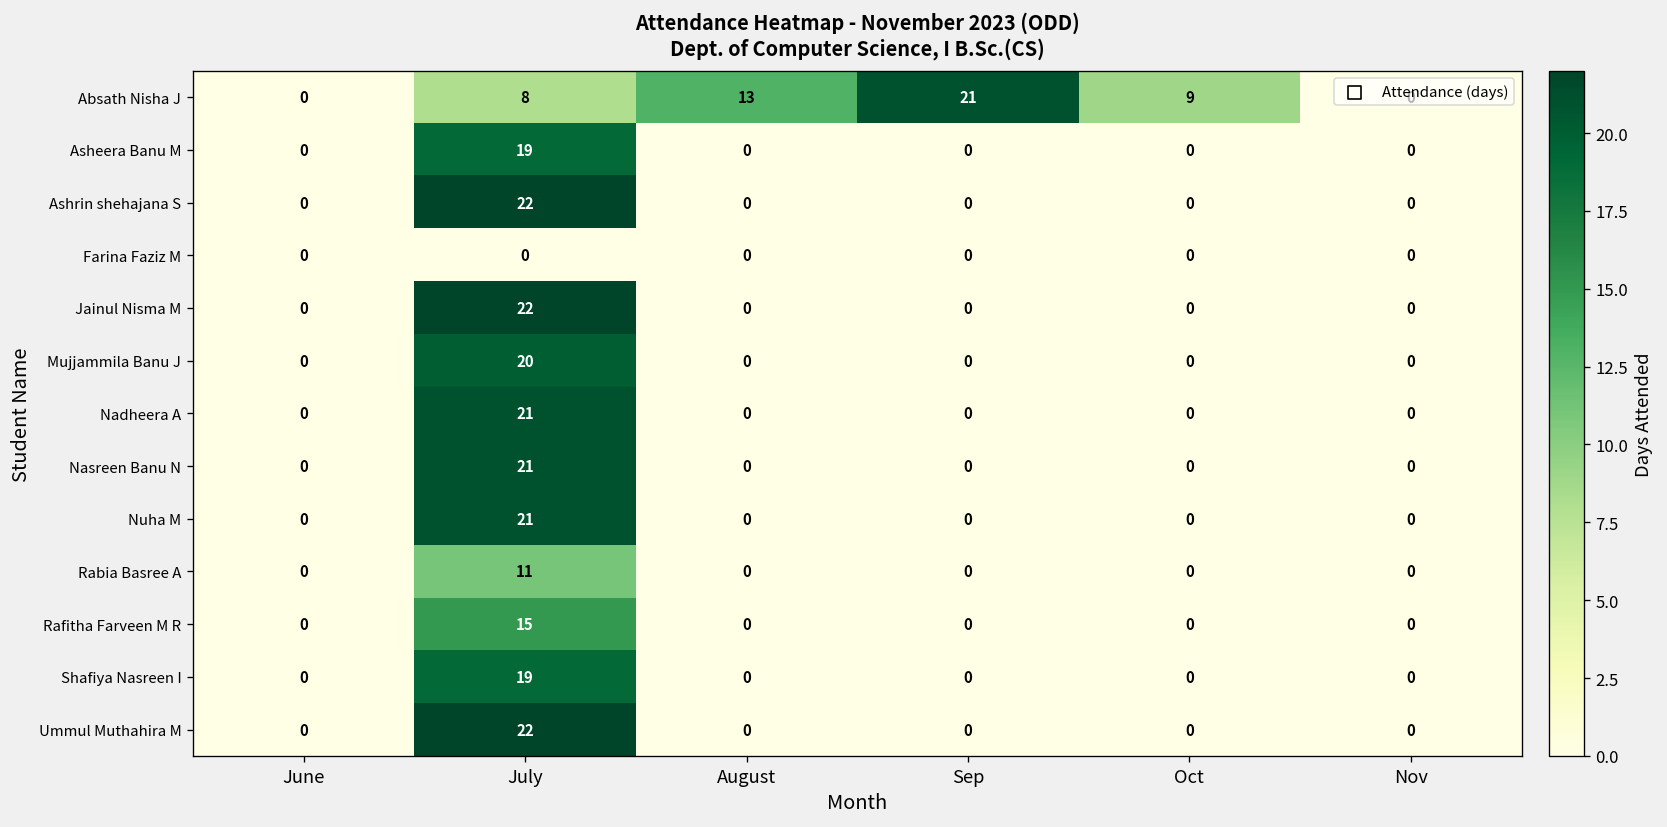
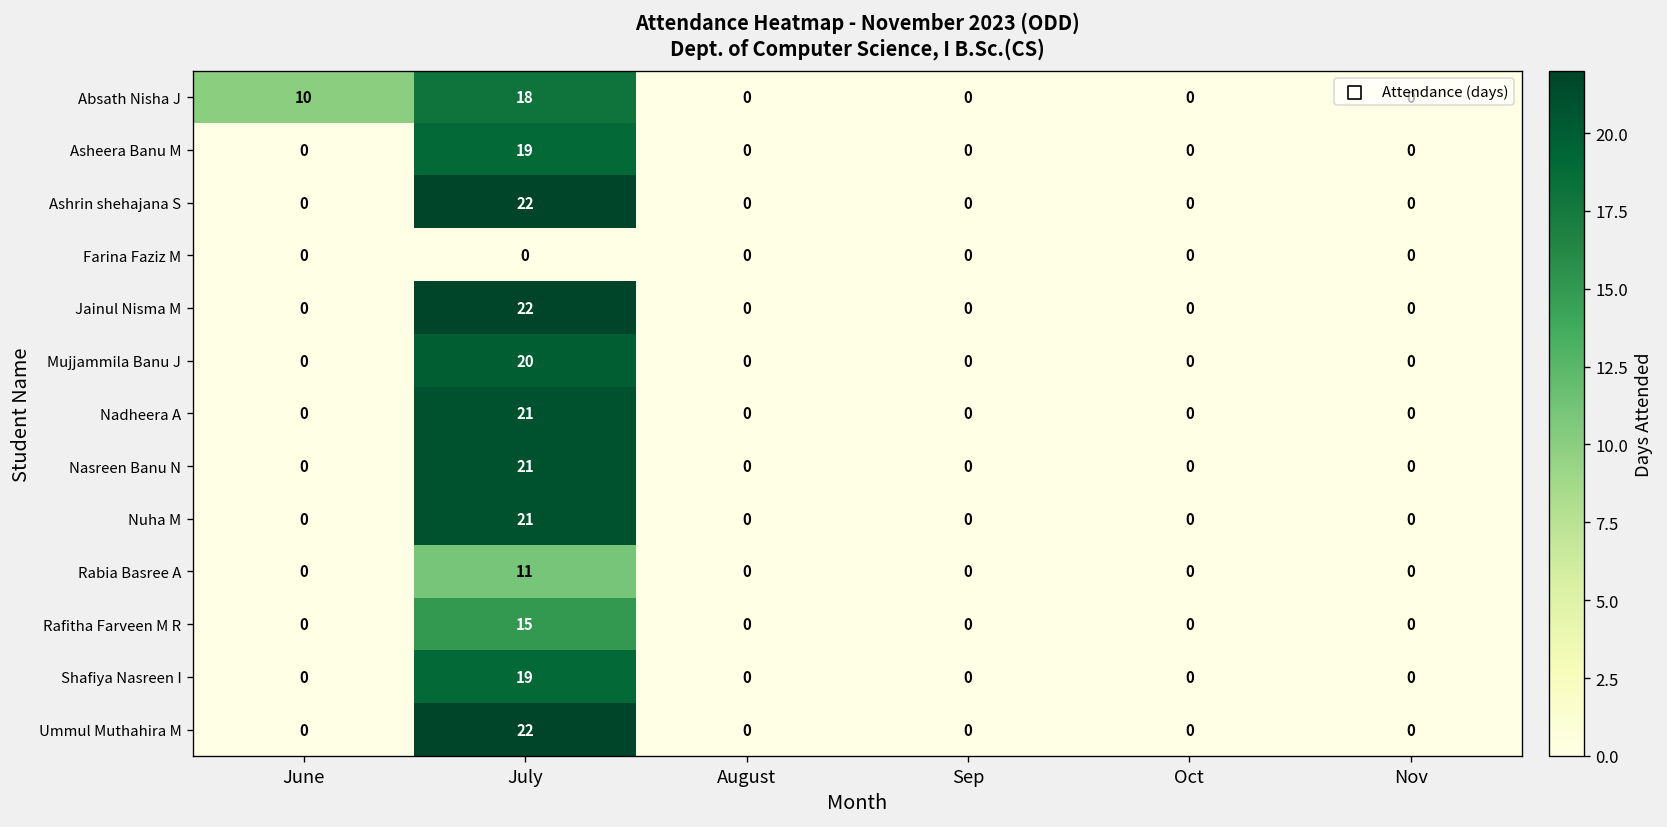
Absath Nisha J, June: 0 -> 10
Absath Nisha J, July: 8 -> 18
Absath Nisha J, August: 13 -> 0
Absath Nisha J, Sep: 21 -> 0
Absath Nisha J, Oct: 9 -> 0
